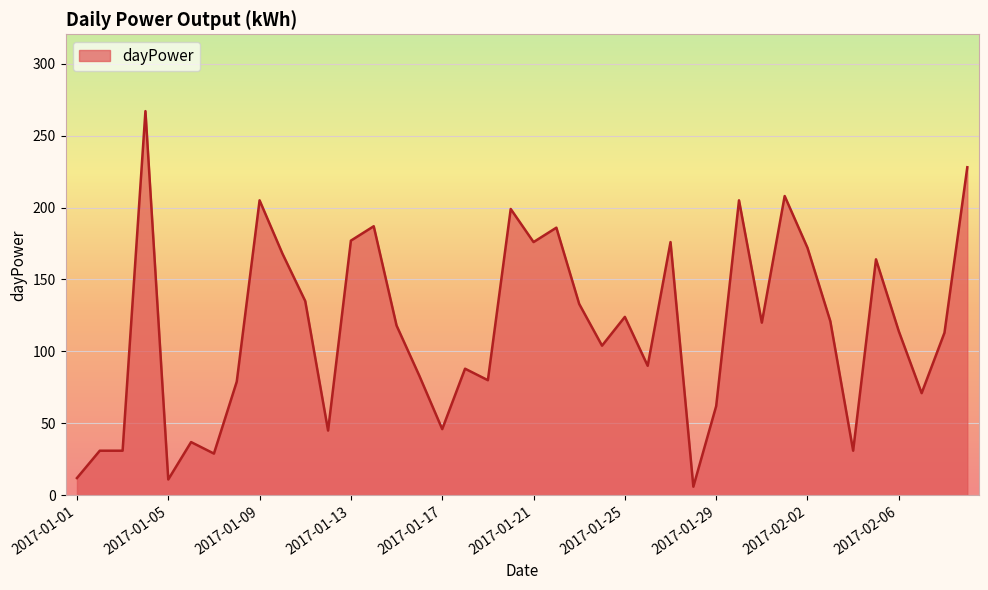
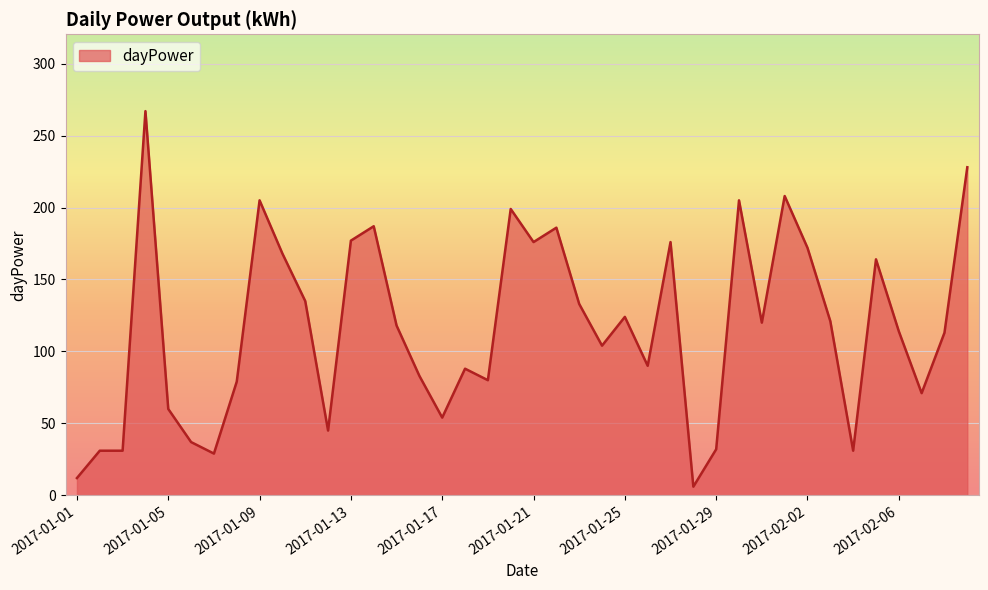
2017-01-05: 11 -> 60
2017-01-17: 46 -> 54
2017-01-29: 62 -> 32
